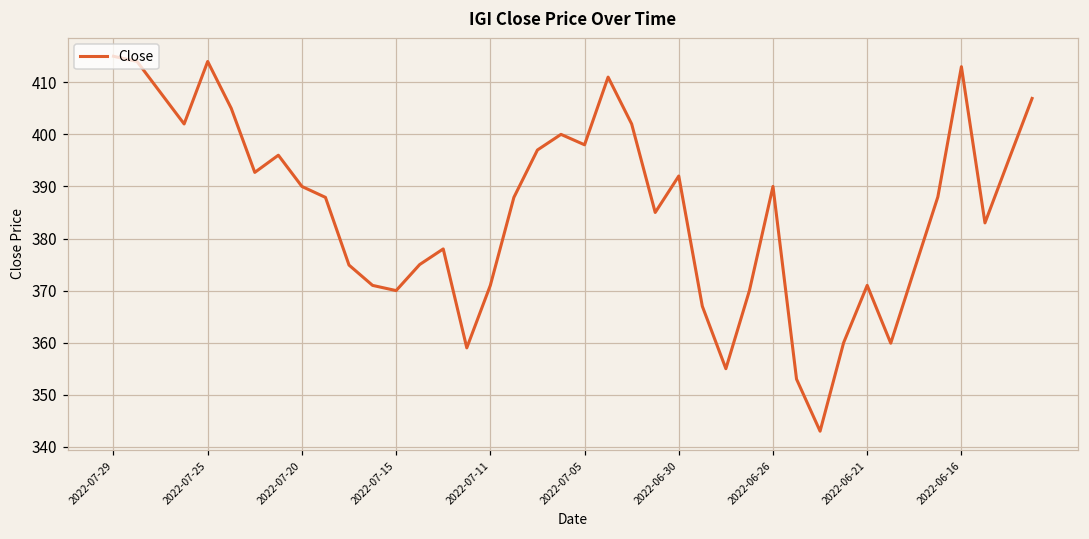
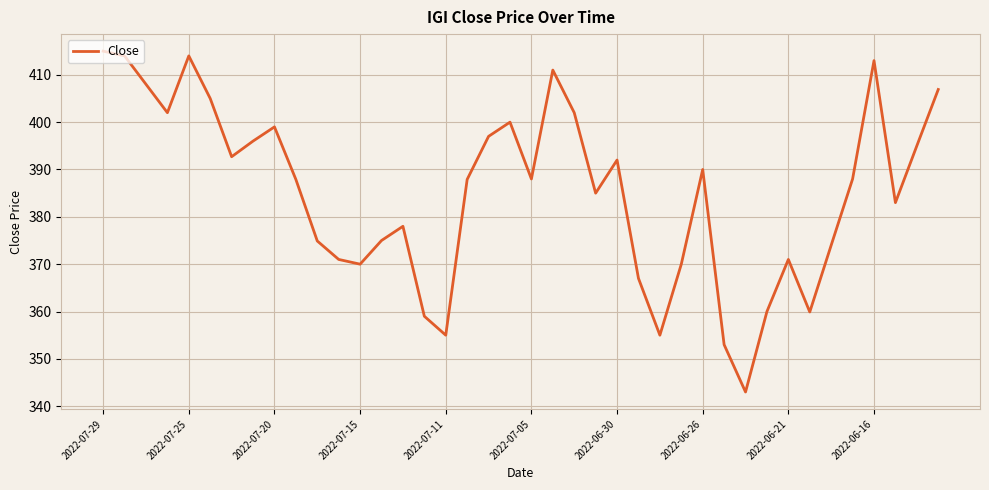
2022-07-20: 390 -> 399
2022-07-11: 371 -> 355
2022-07-05: 398 -> 388
